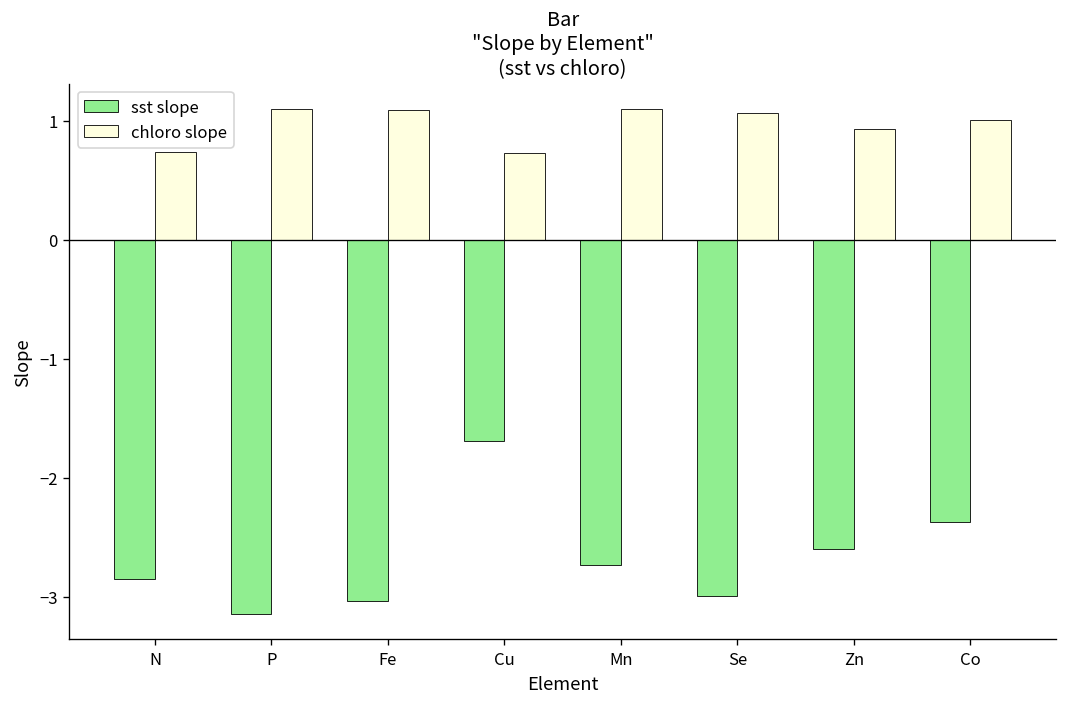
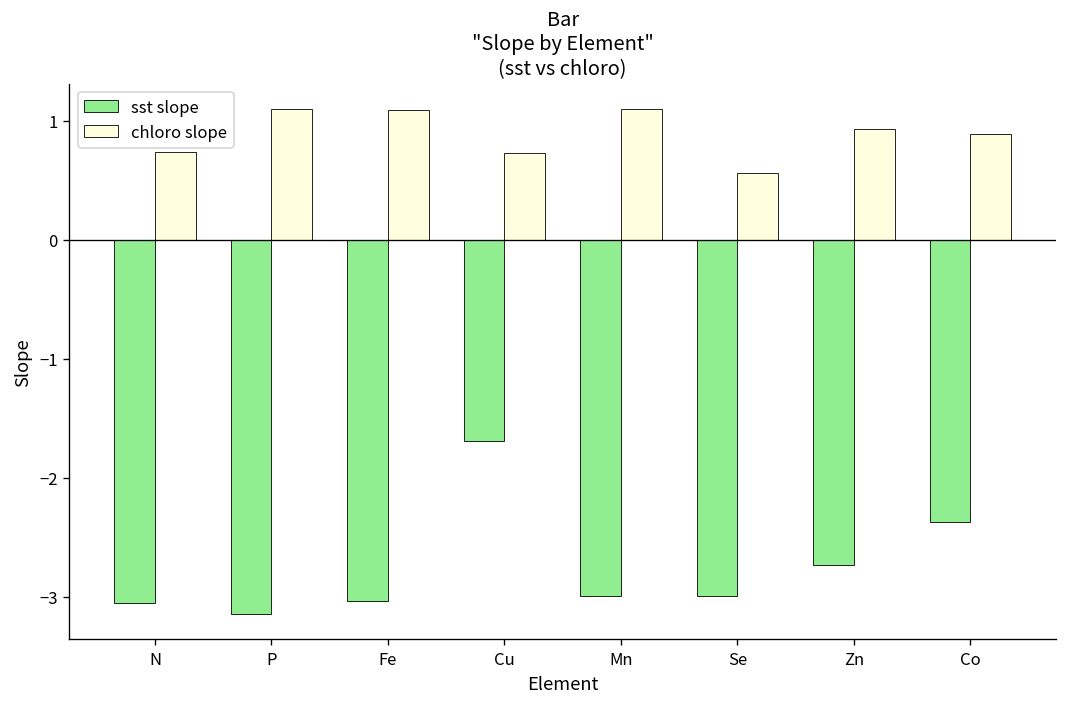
sst slope, N: -2.8 -> -3.1
sst slope, Mn: -2.7 -> -3.0
chloro slope, Se: 1.1 -> 0.6
sst slope, Zn: -2.6 -> -2.7
chloro slope, Co: 1.0 -> 0.9
